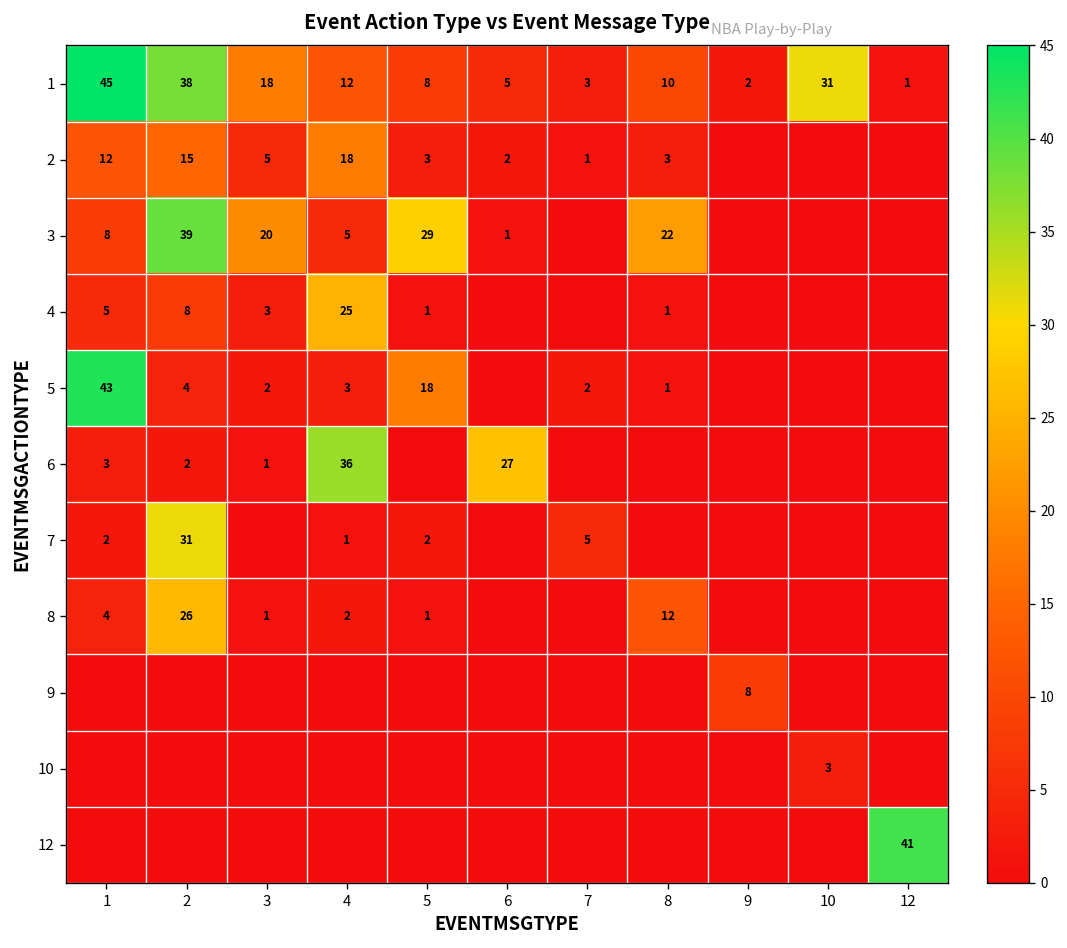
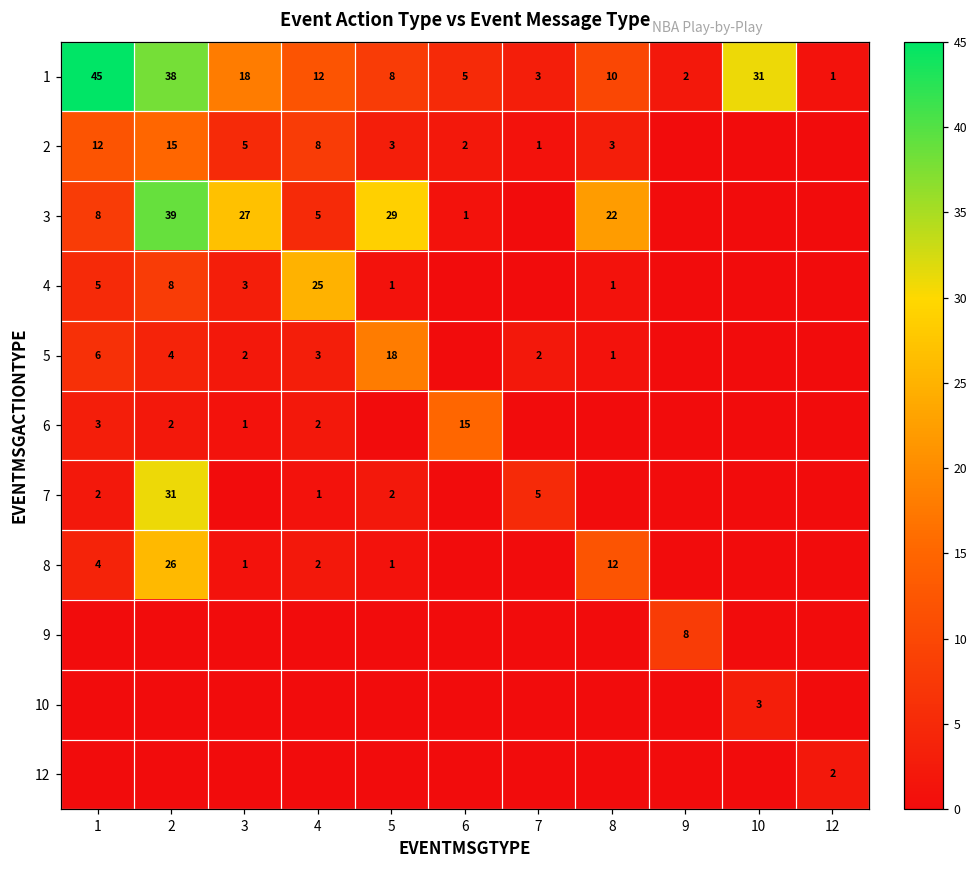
2, 4: 18 -> 8
3, 3: 20 -> 27
5, 1: 43 -> 6
6, 4: 36 -> 2
6, 6: 27 -> 15
12, 12: 41 -> 2
